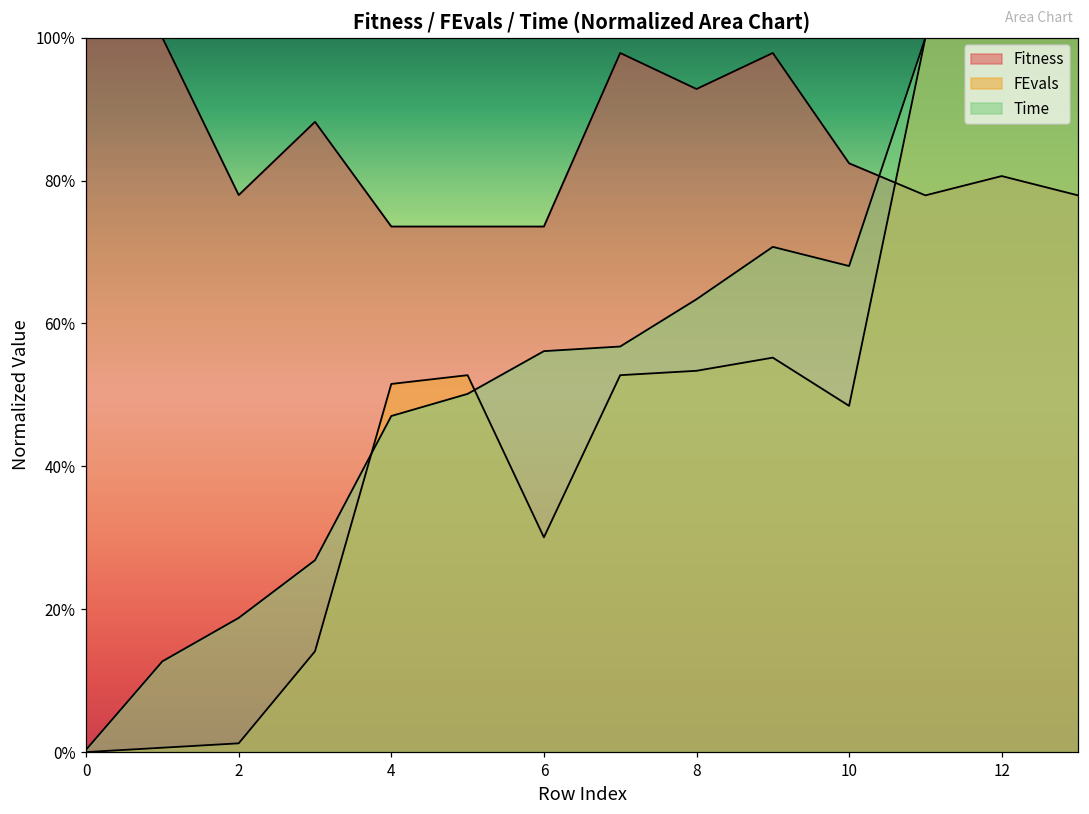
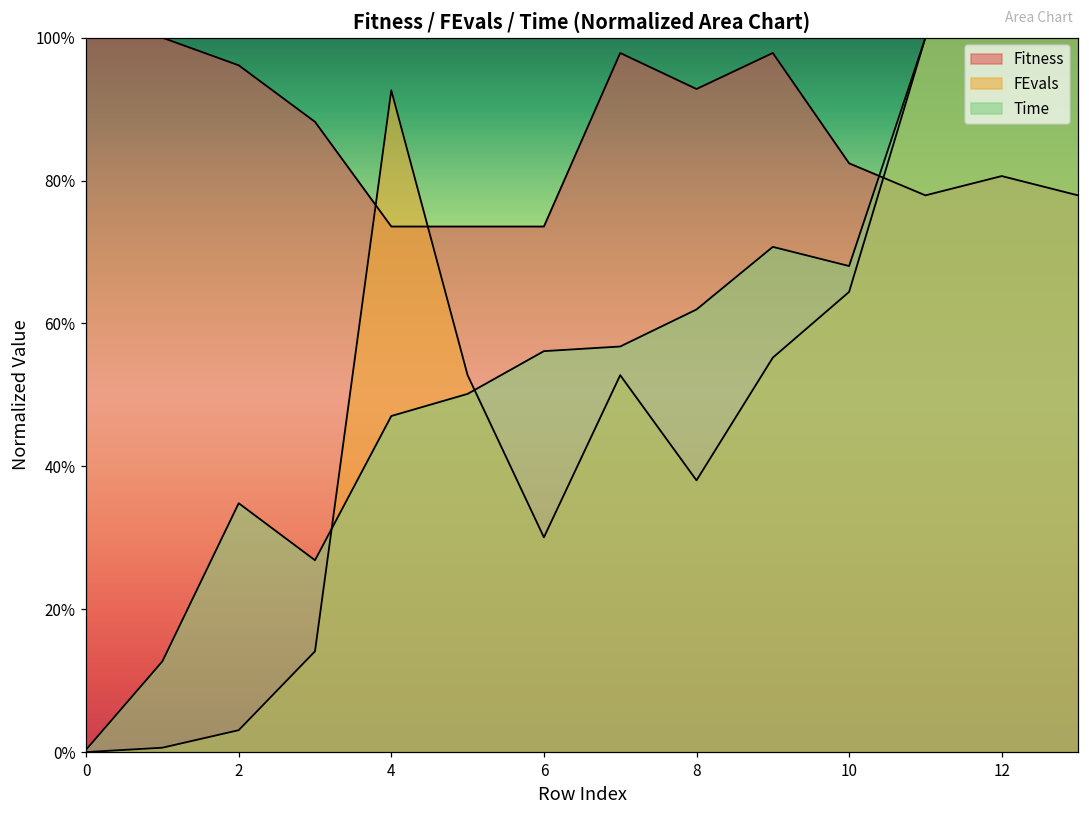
Fitness, 2: 78% -> 96%
FEvals, 2: 1% -> 3%
Time, 2: 19% -> 35%
FEvals, 4: 52% -> 93%
FEvals, 8: 53% -> 38%
Time, 8: 63% -> 62%
FEvals, 10: 48% -> 64%
